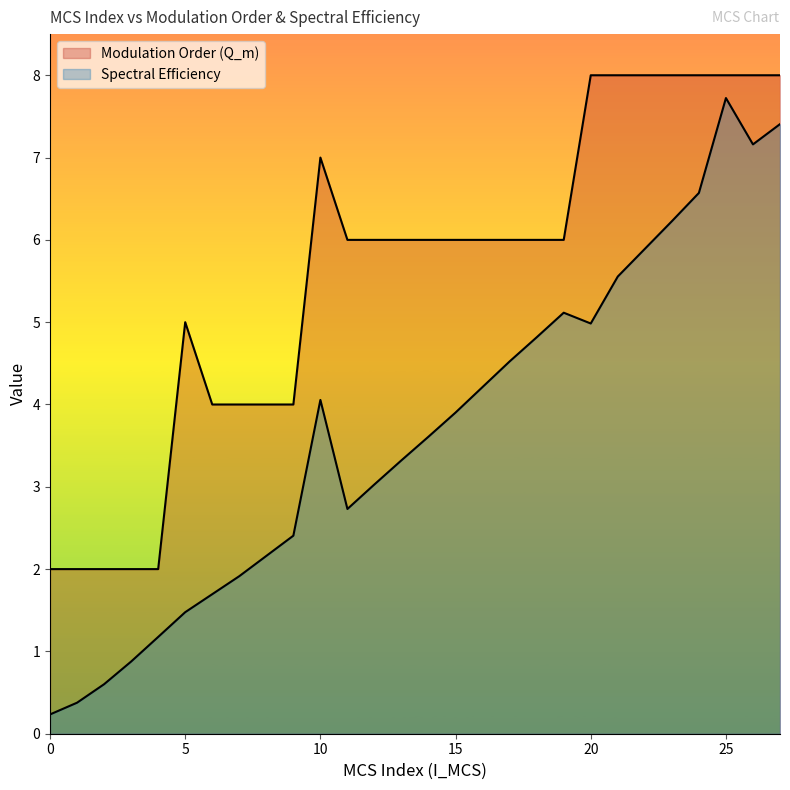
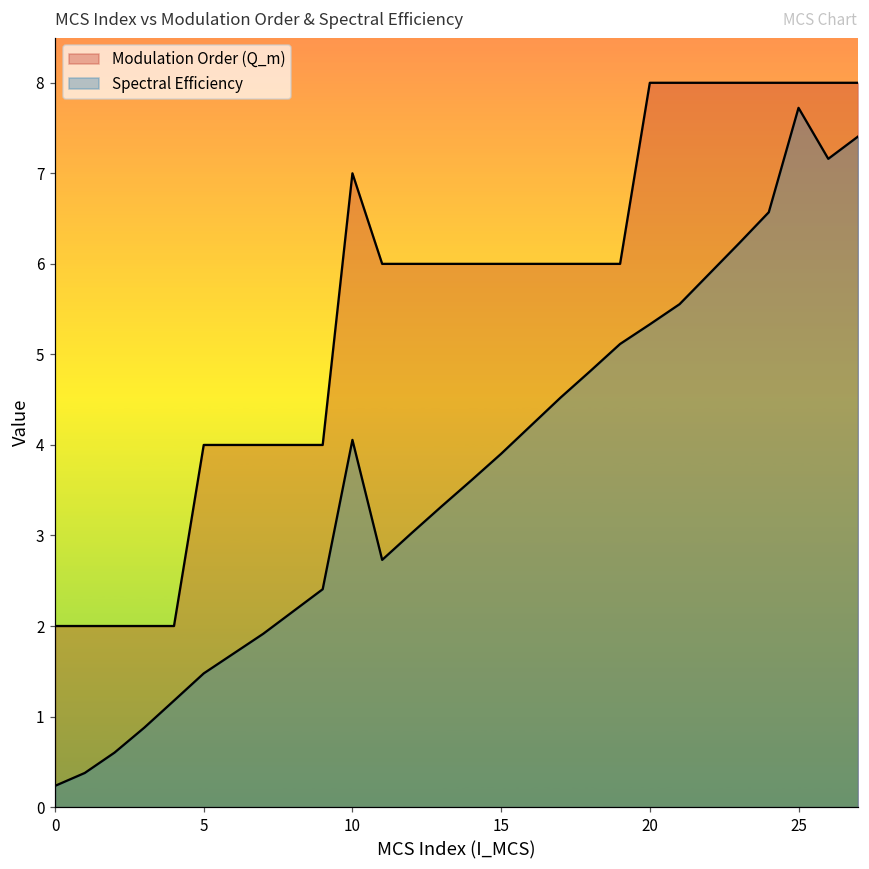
Modulation Order (Q_m), 5: 5 -> 4
Spectral Efficiency, 20: 5.0 -> 5.3
